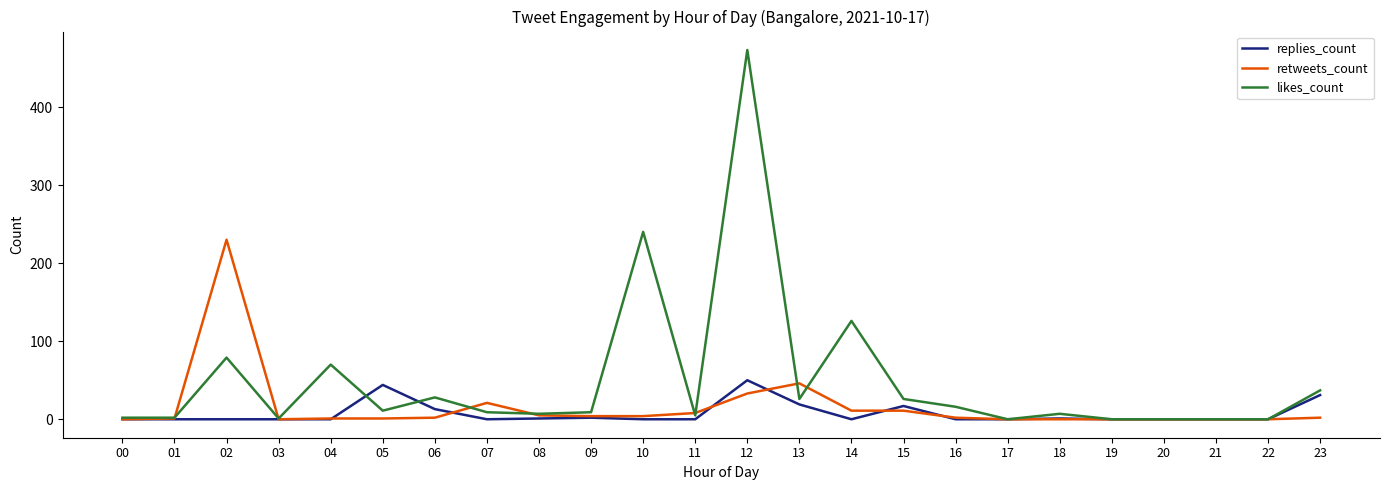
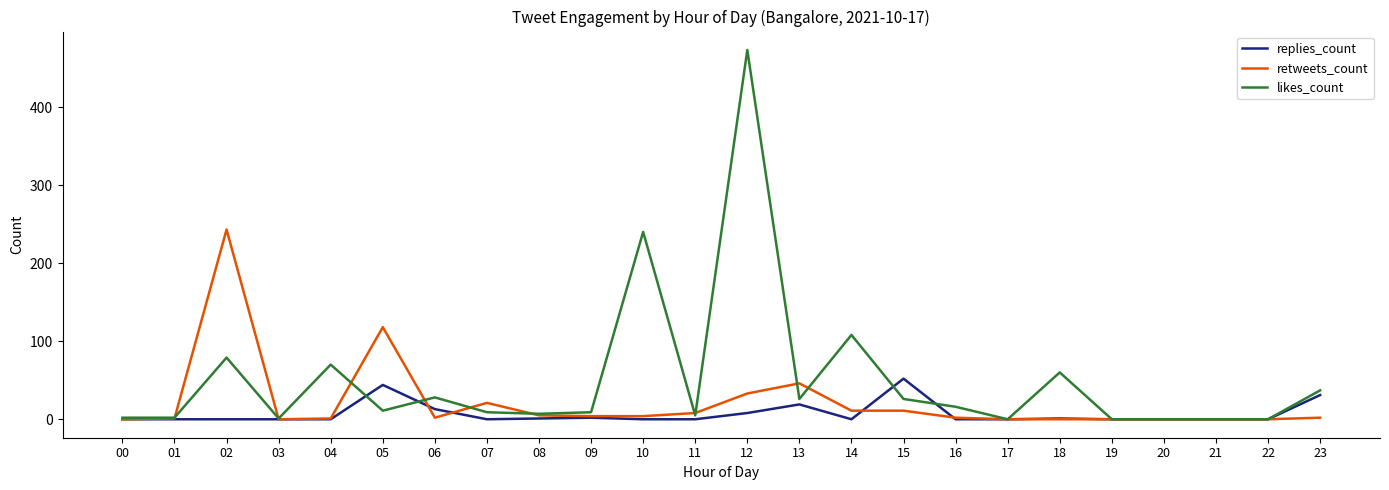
retweets_count, 02: 230 -> 240
retweets_count, 05: 0 -> 120
replies_count, 12: 50 -> 10
likes_count, 14: 130 -> 110
replies_count, 15: 20 -> 50
likes_count, 18: 10 -> 60
